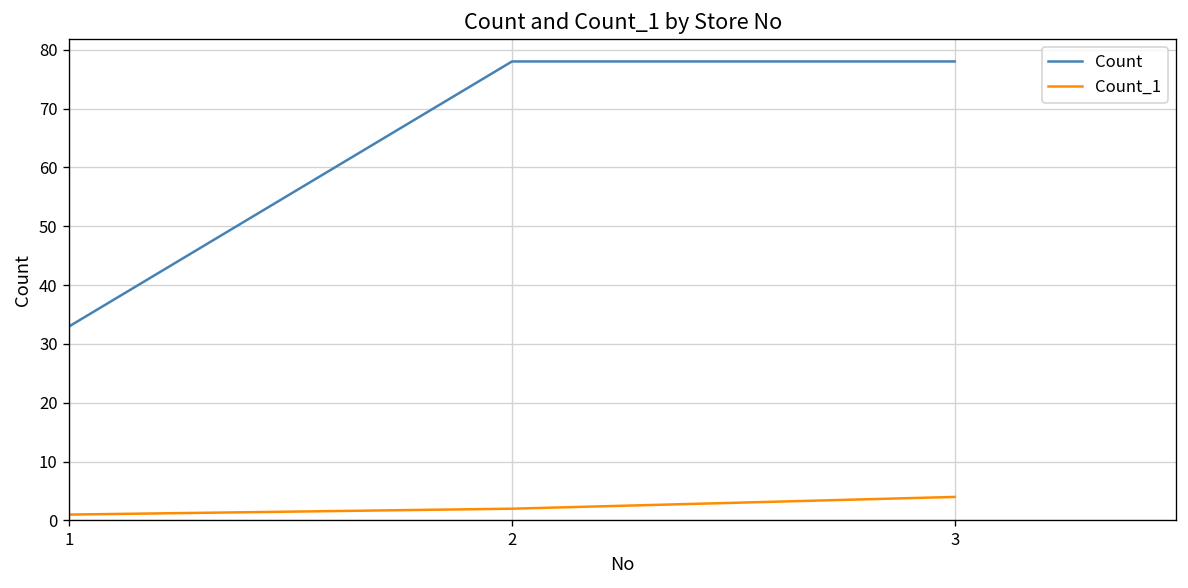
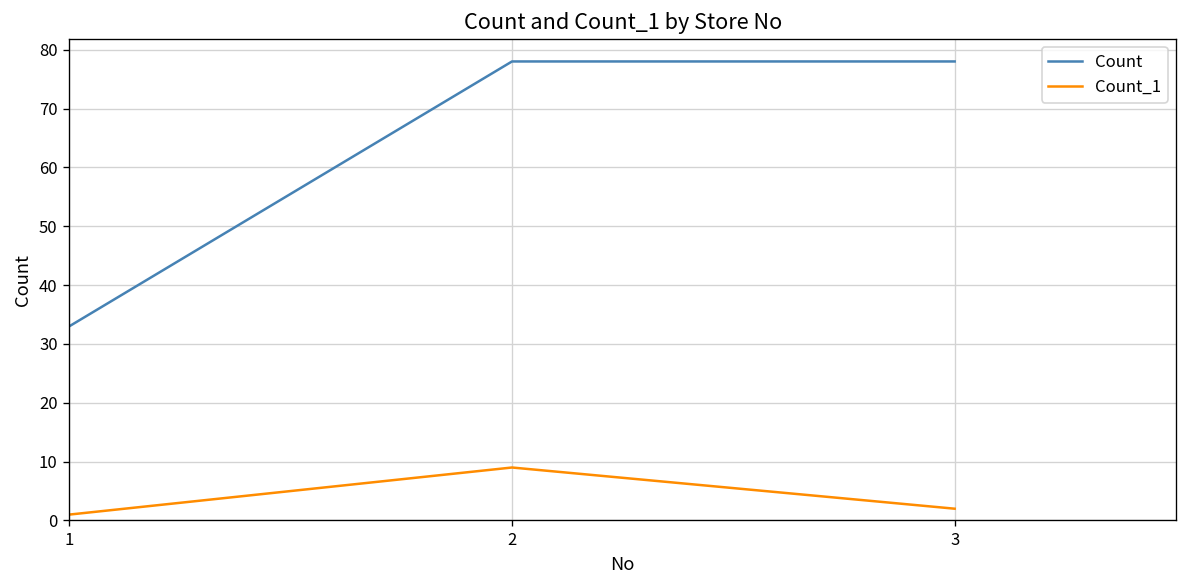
Count_1, 2: 2 -> 9
Count_1, 3: 4 -> 2
